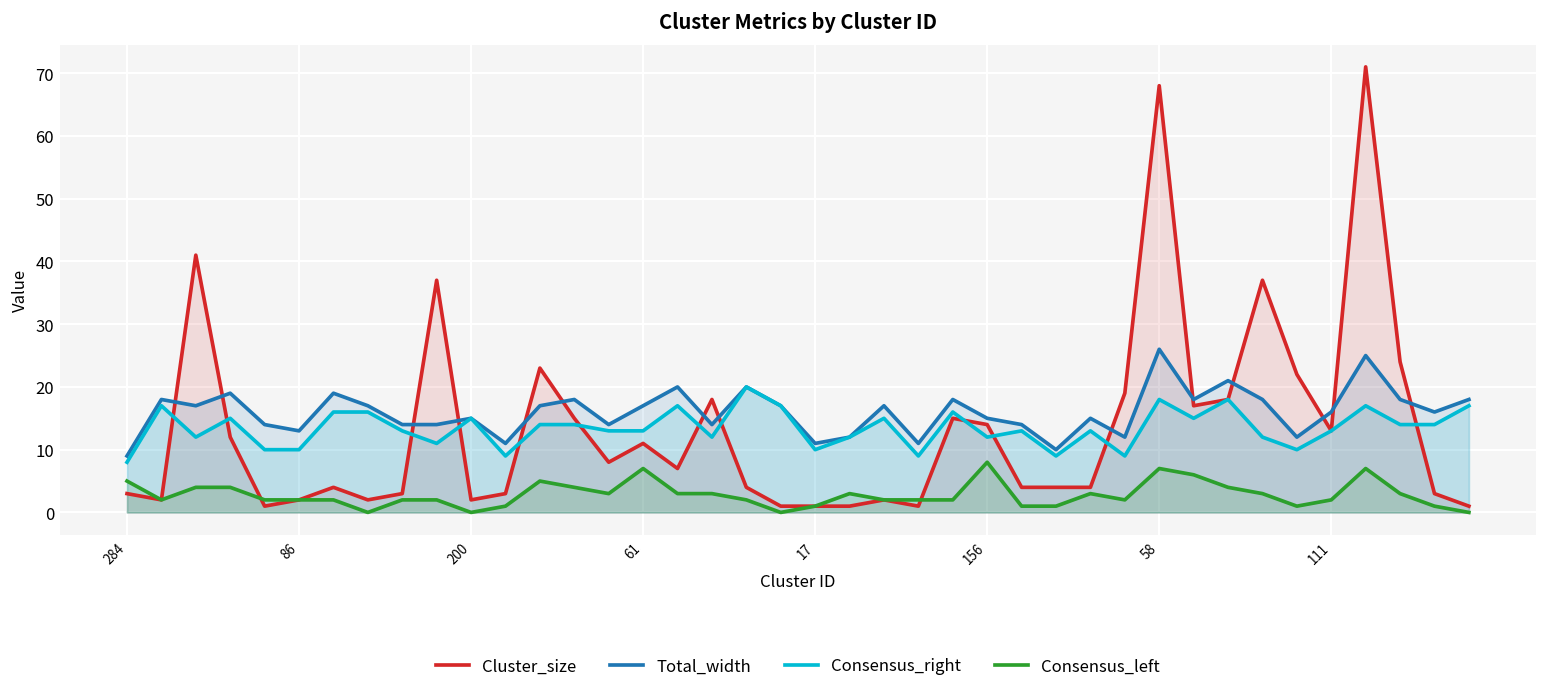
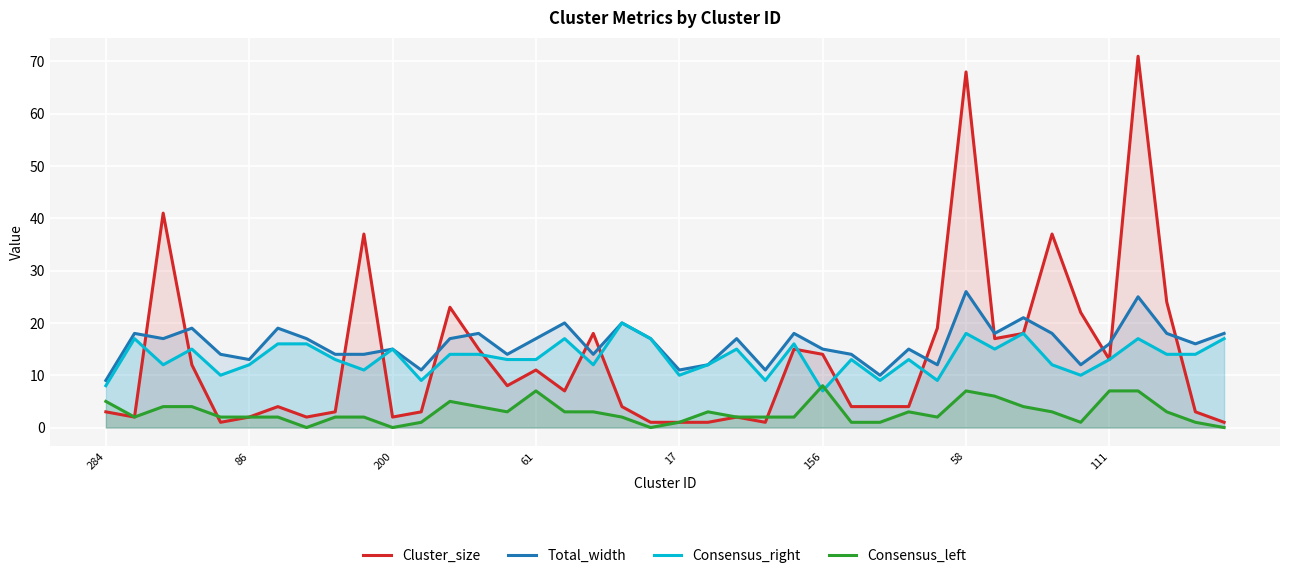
Consensus_right, 86: 10 -> 12
Consensus_right, 156: 12 -> 7
Consensus_left, 111: 2 -> 7
